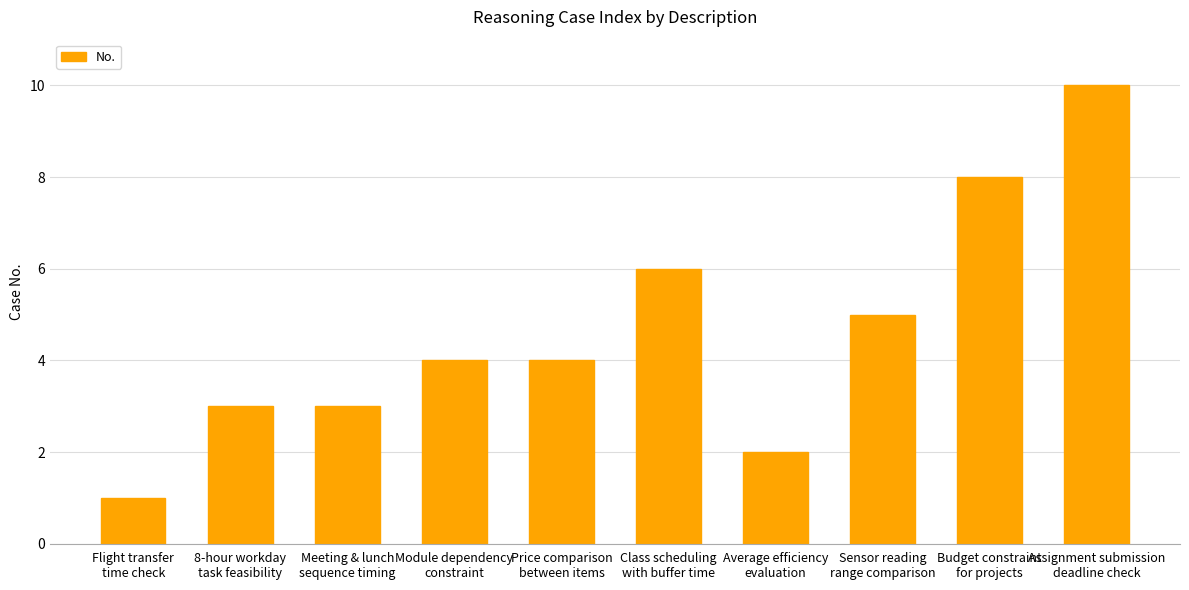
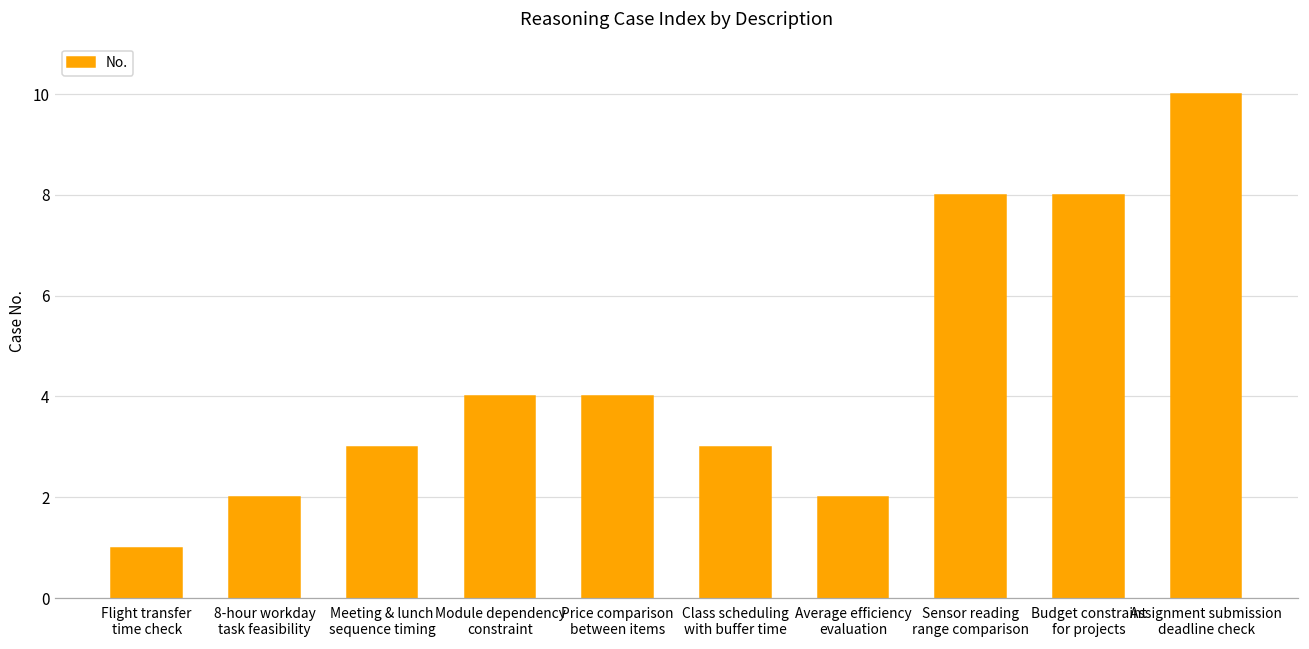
8-hour workday task feasibility: 3 -> 2
Class scheduling with buffer time: 6 -> 3
Sensor reading range comparison: 5 -> 8
